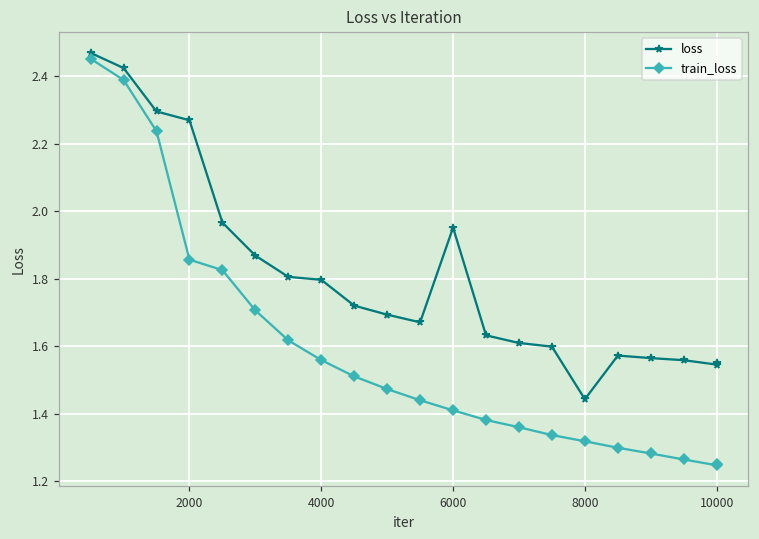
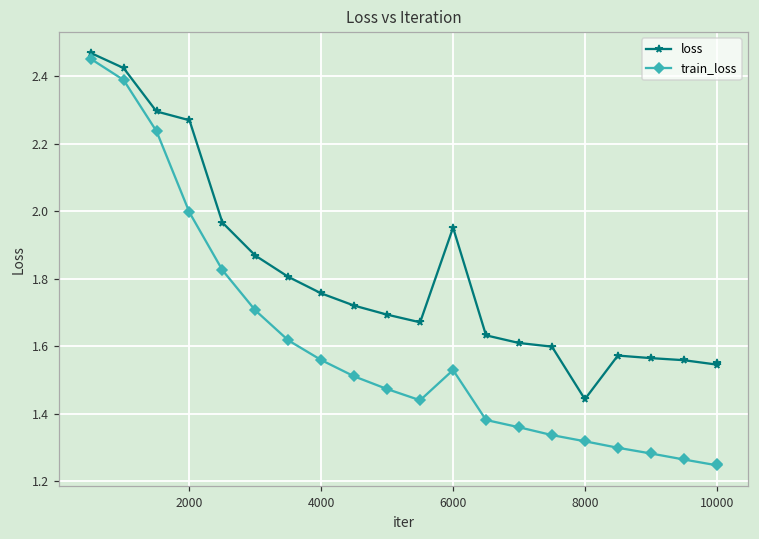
train_loss, 2000: 1.86 -> 2.00
loss, 4000: 1.80 -> 1.76
train_loss, 6000: 1.41 -> 1.53
